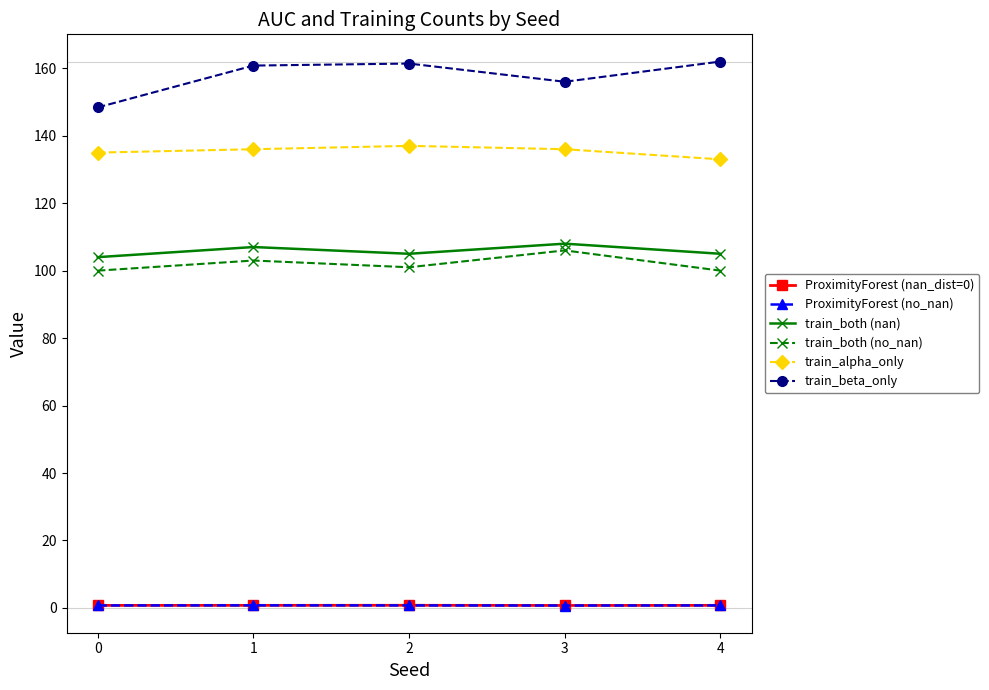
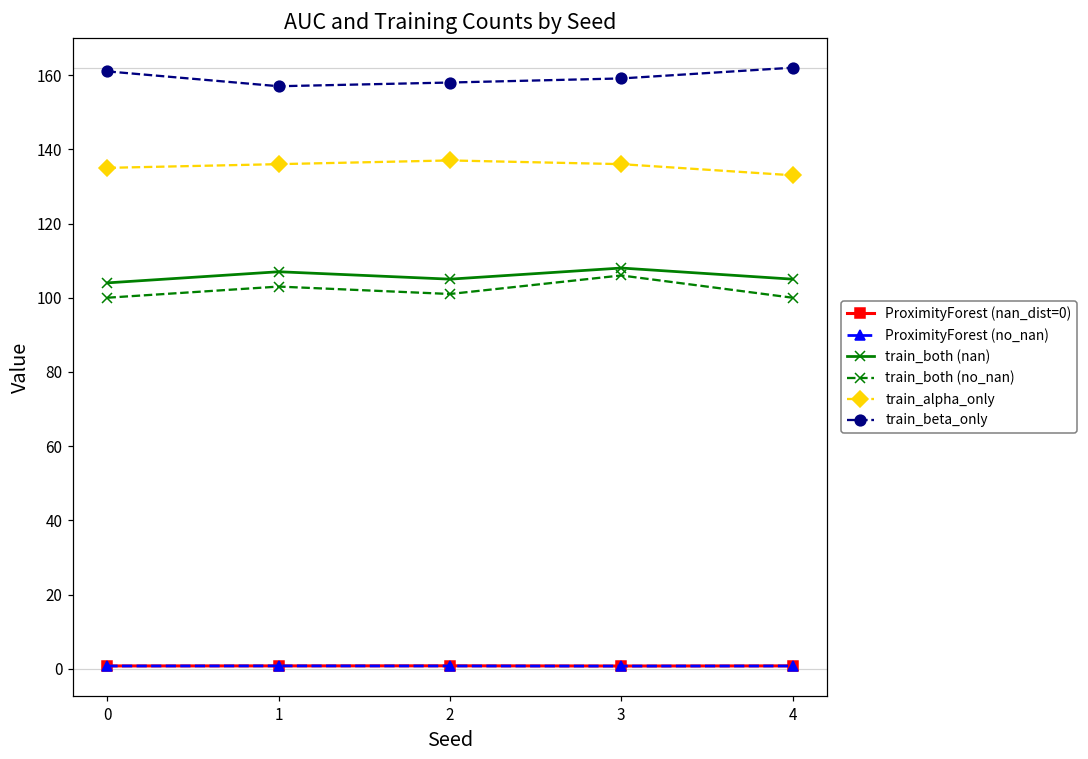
train_beta_only, 0: 148 -> 161
train_beta_only, 1: 161 -> 157
train_beta_only, 2: 161 -> 158
train_beta_only, 3: 156 -> 159
